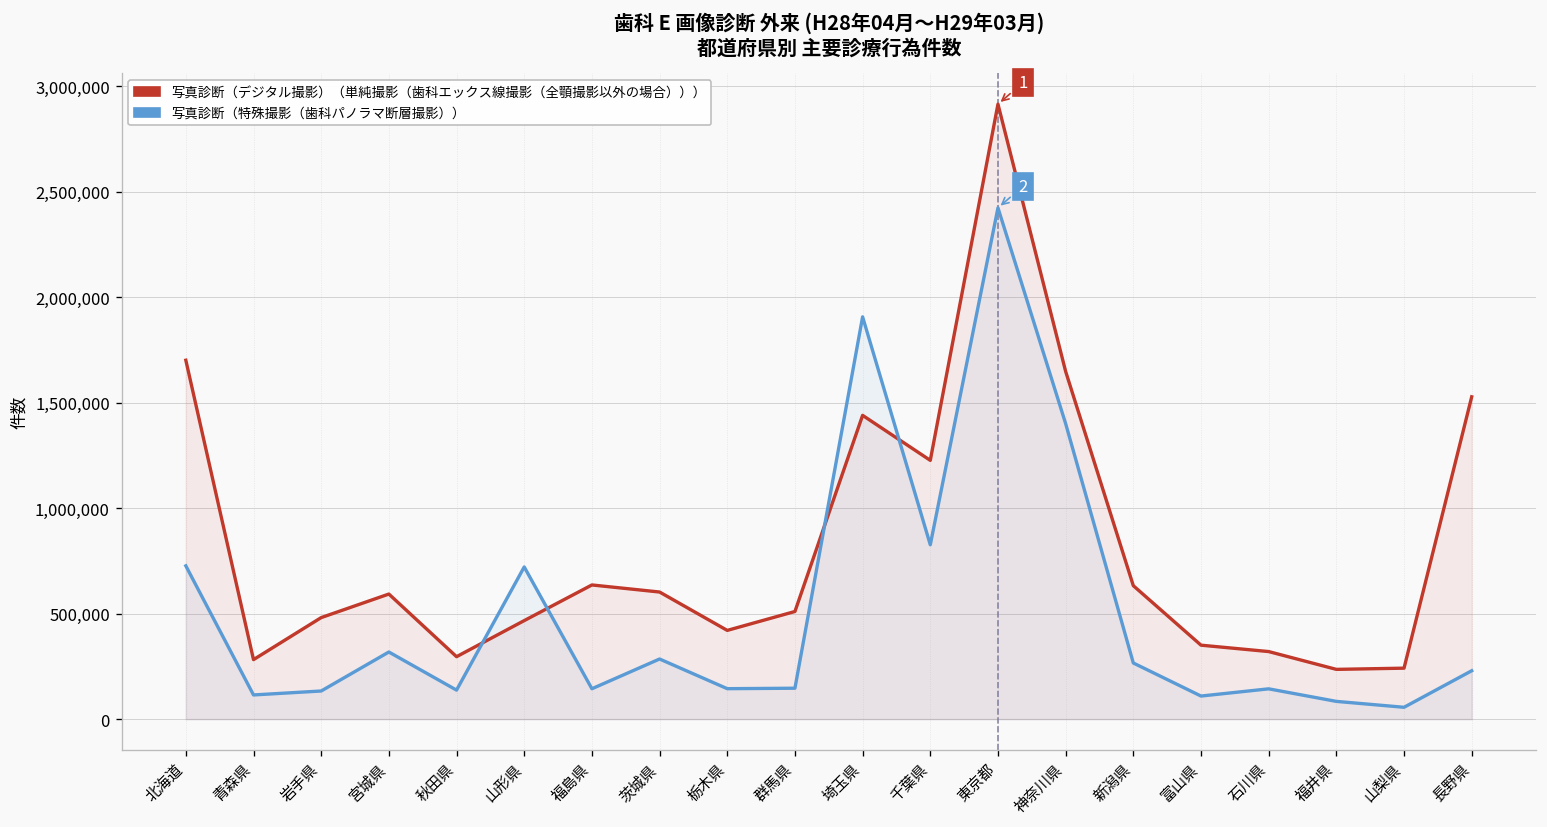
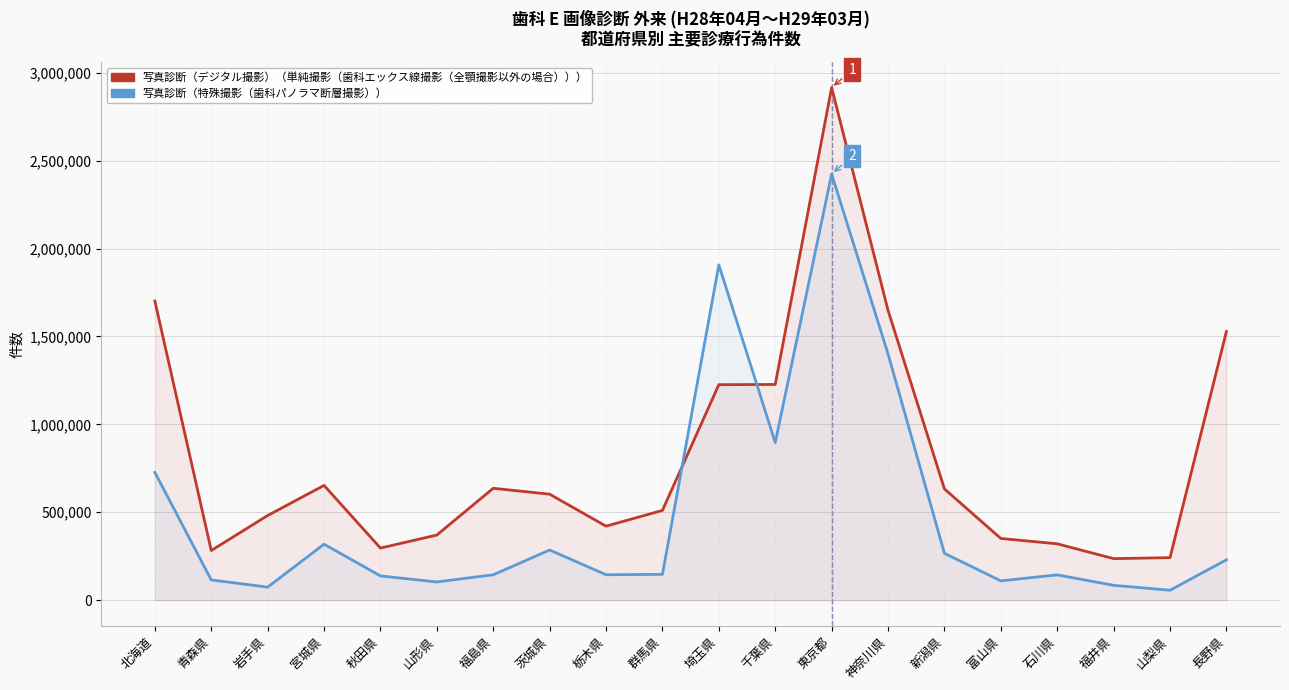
写真診断（特殊撮影（歯科パノラマ断層撮影））, 岩手県: 130,000 -> 70,000
写真診断（デジタル撮影）（単純撮影（歯科エックス線撮影（全顎撮影以外の場合）））, 宮城県: 590,000 -> 650,000
写真診断（デジタル撮影）（単純撮影（歯科エックス線撮影（全顎撮影以外の場合）））, 山形県: 470,000 -> 370,000
写真診断（特殊撮影（歯科パノラマ断層撮影））, 山形県: 720,000 -> 100,000
写真診断（デジタル撮影）（単純撮影（歯科エックス線撮影（全顎撮影以外の場合）））, 埼玉県: 1,440,000 -> 1,230,000
写真診断（特殊撮影（歯科パノラマ断層撮影））, 千葉県: 830,000 -> 900,000
